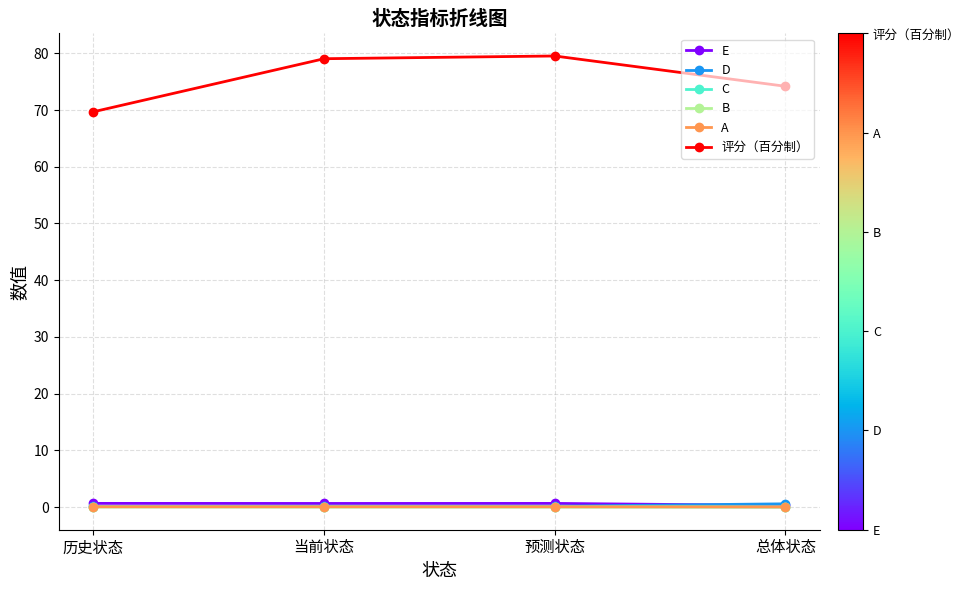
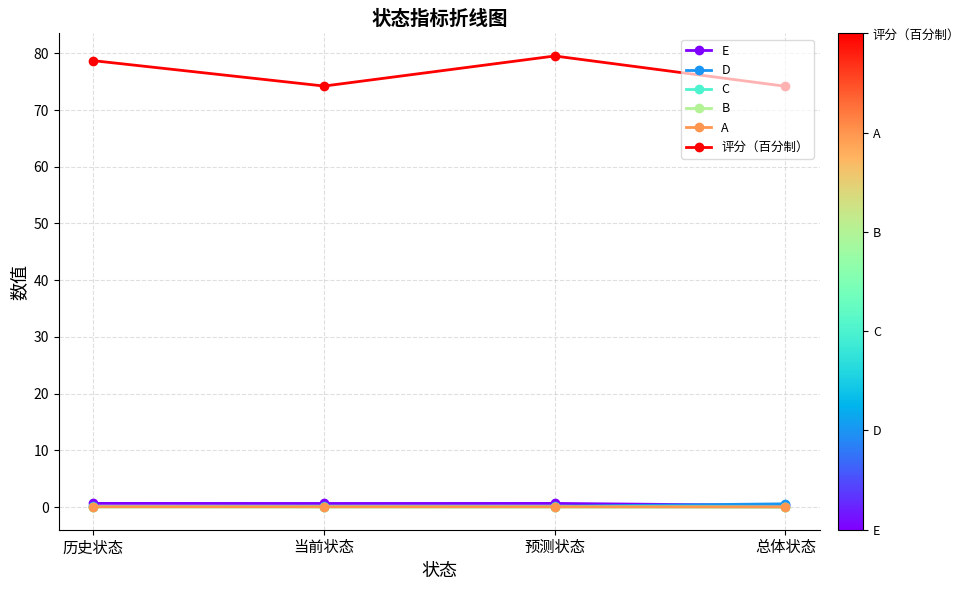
评分（百分制）, 历史状态: 70 -> 79
评分（百分制）, 当前状态: 79 -> 74
